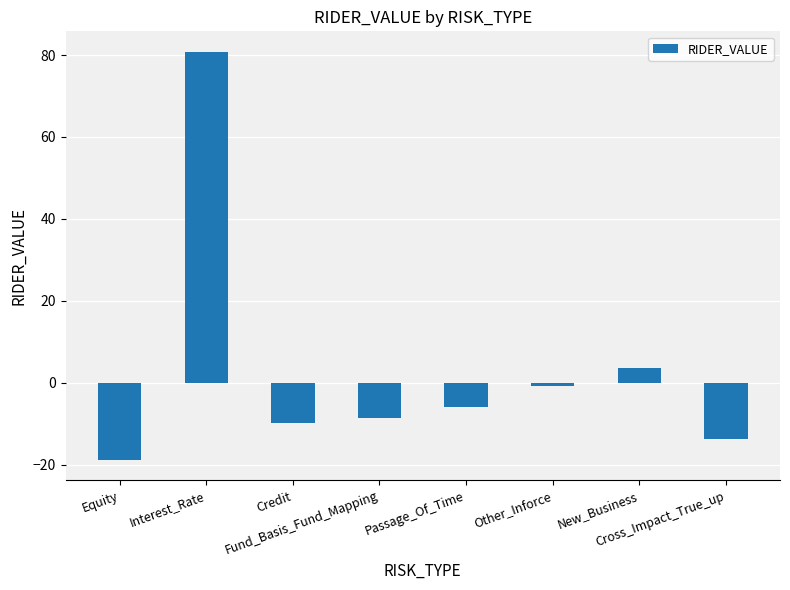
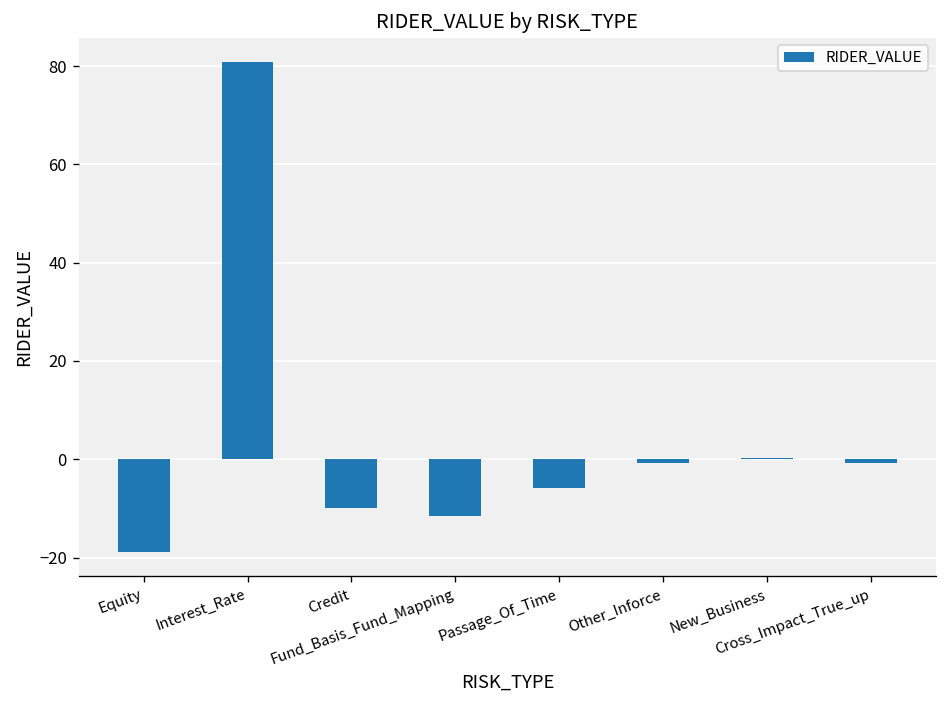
Fund_Basis_Fund_Mapping: -9 -> -12
New_Business: 4 -> 0
Cross_Impact_True_up: -14 -> -1
